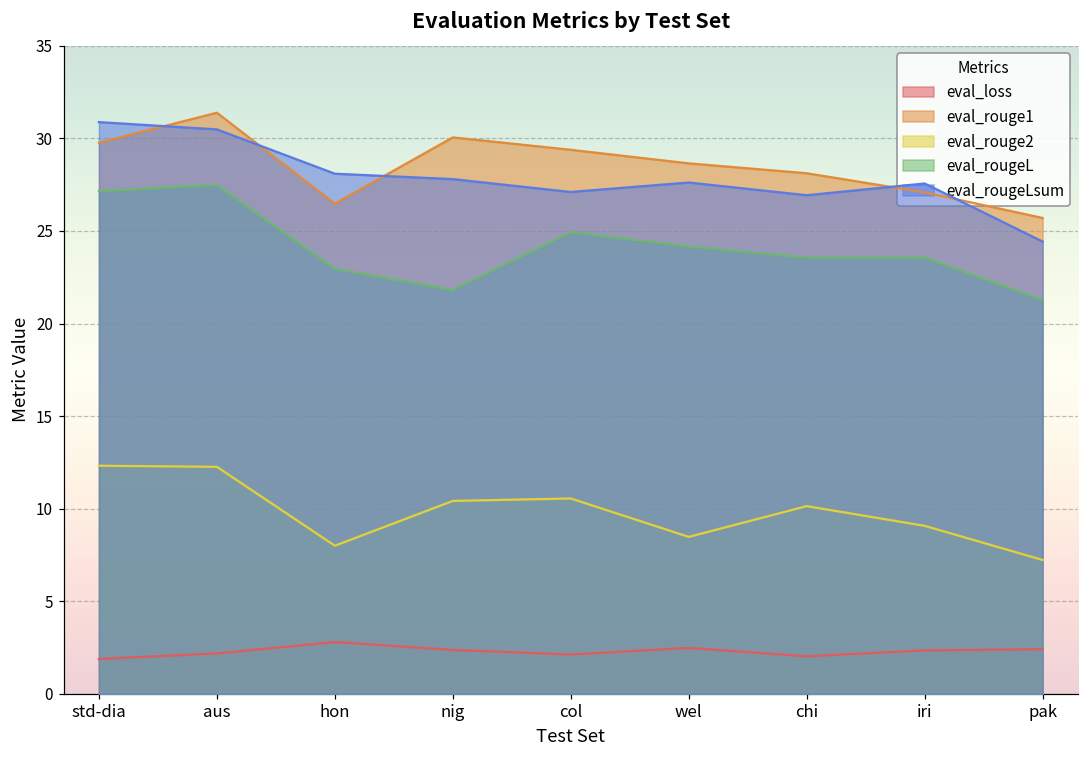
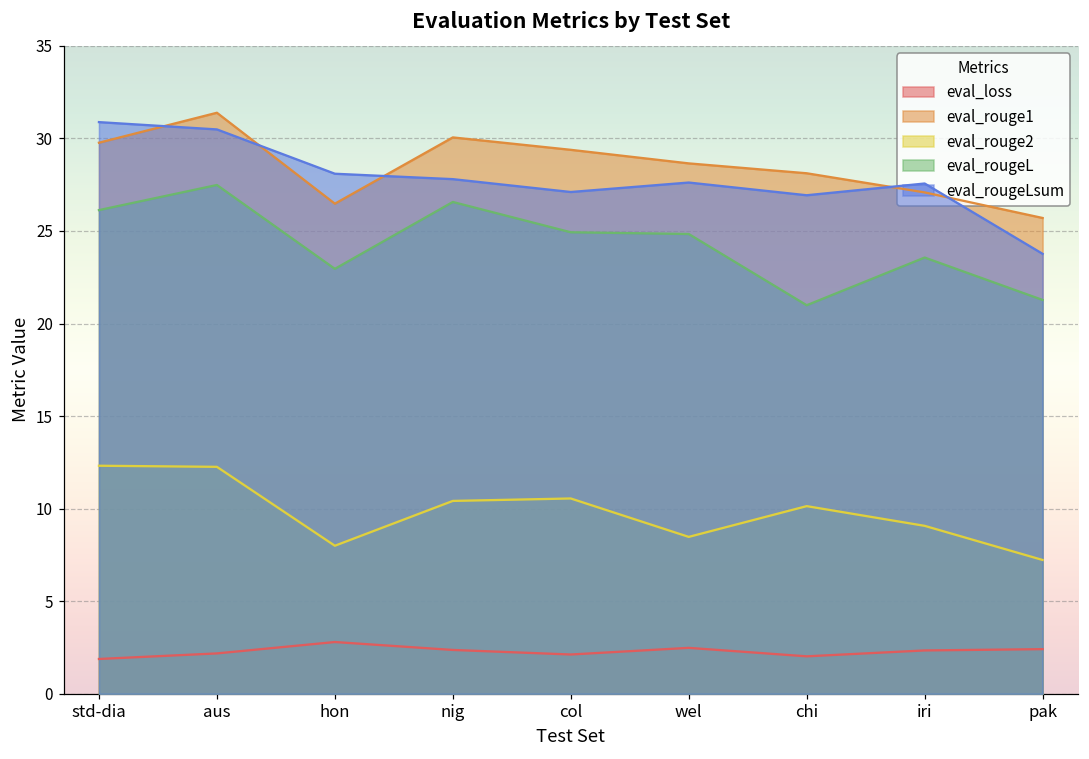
eval_rougeL, std-dia: 27.2 -> 26.1
eval_rougeL, nig: 21.8 -> 26.6
eval_rougeL, wel: 24.2 -> 24.8
eval_rougeL, chi: 23.6 -> 21.0
eval_rougeLsum, pak: 24.4 -> 23.8
